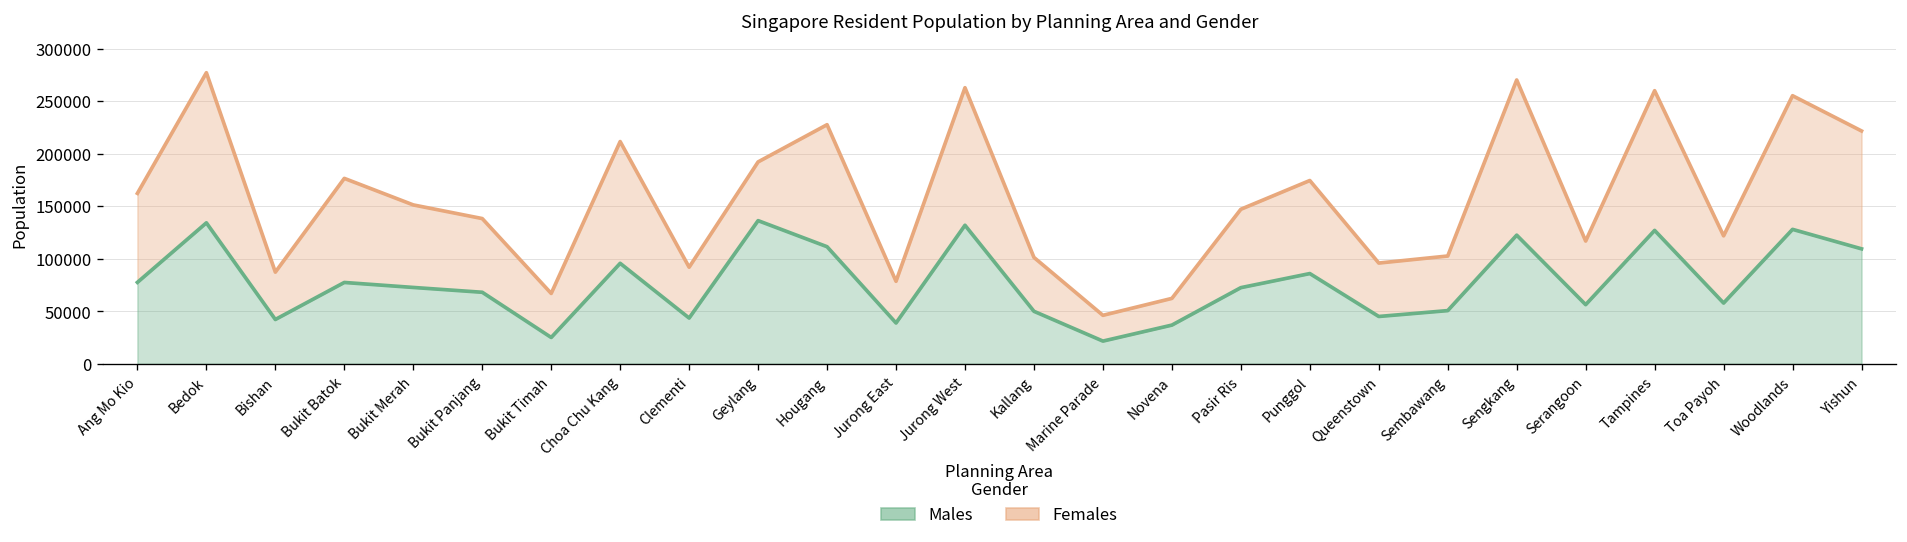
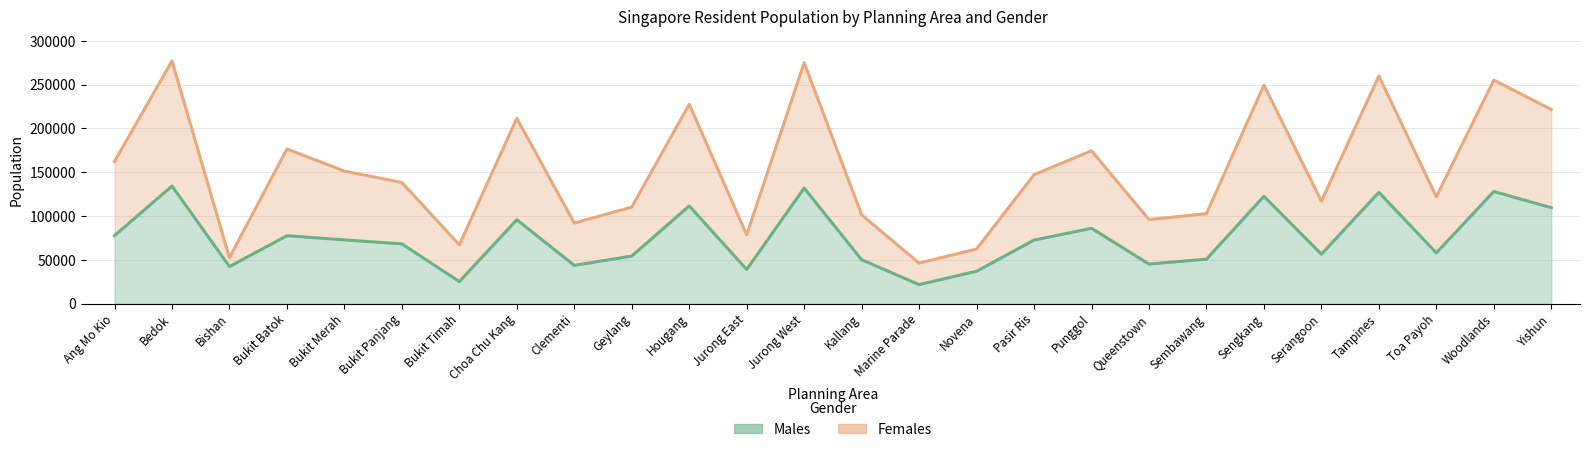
Females, Bishan: 50000 -> 10000
Males, Geylang: 140000 -> 50000
Females, Jurong West: 130000 -> 140000
Females, Sengkang: 150000 -> 130000
